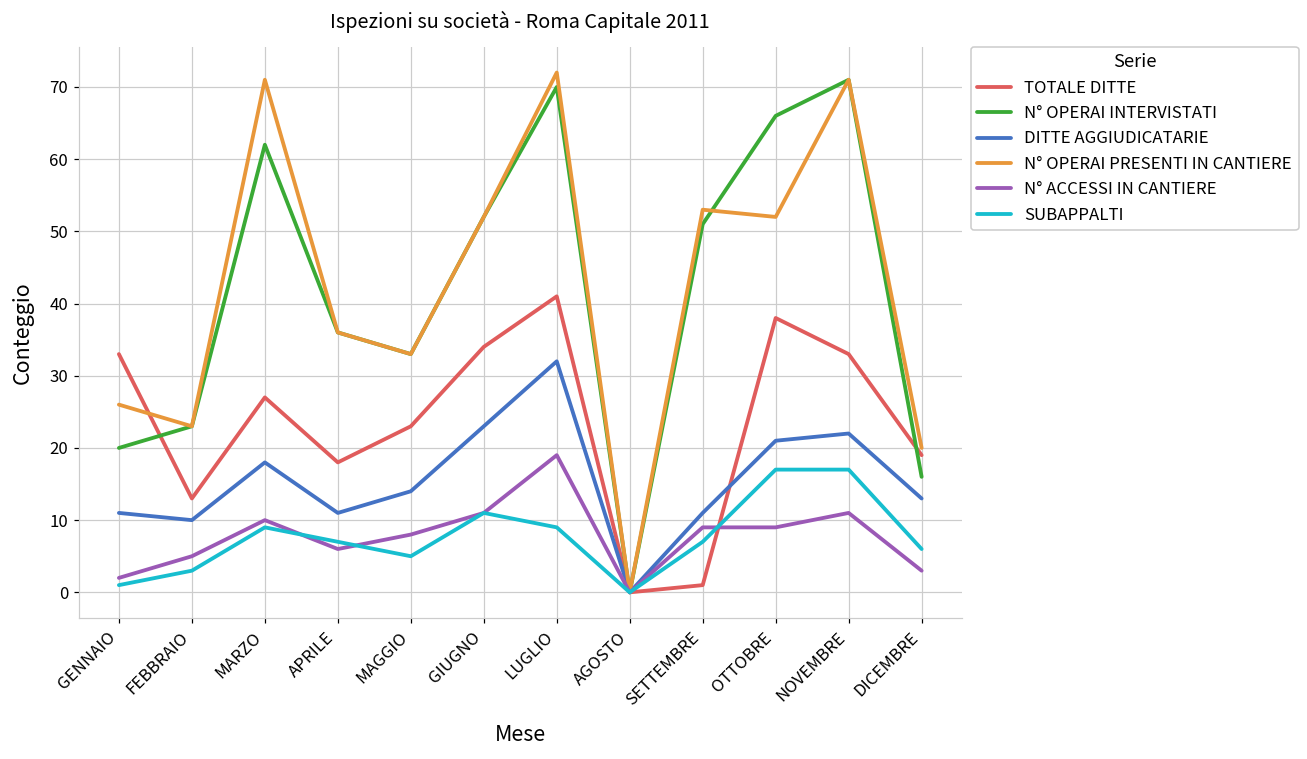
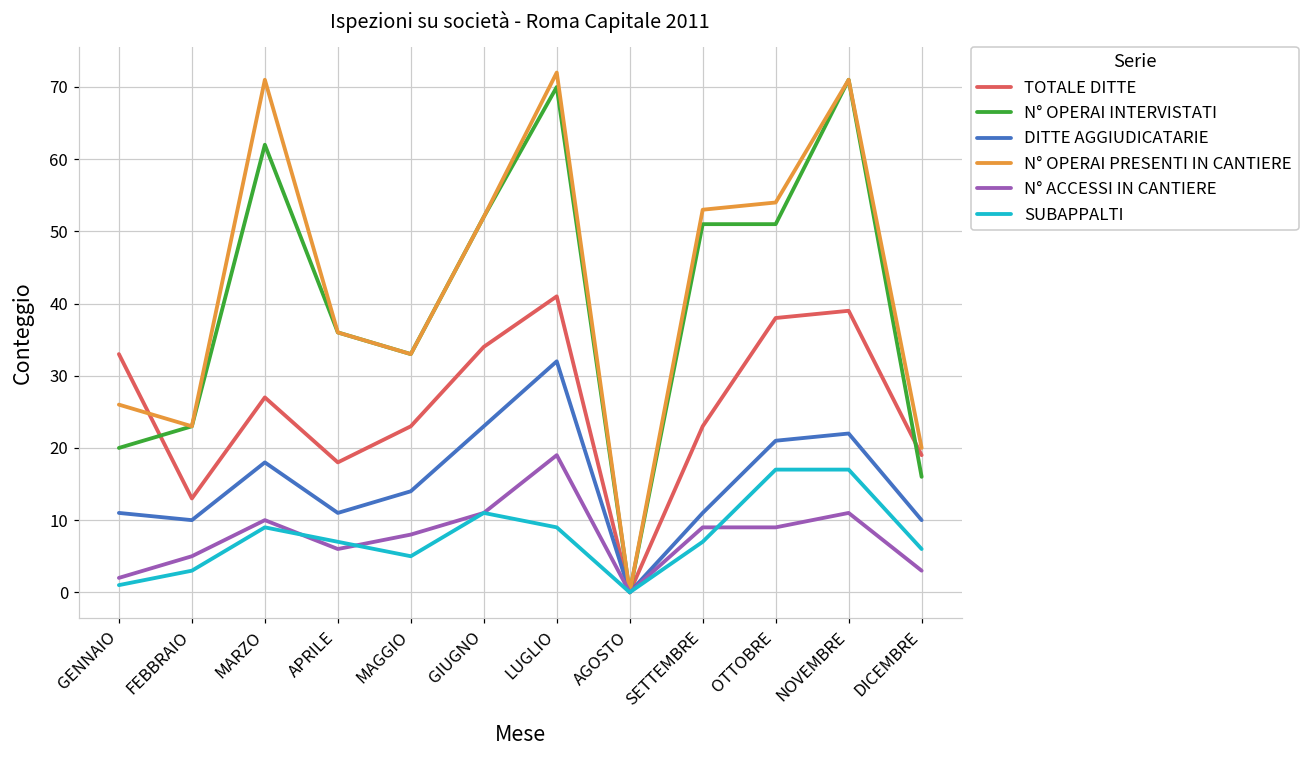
TOTALE DITTE, SETTEMBRE: 1 -> 23
N° OPERAI INTERVISTATI, OTTOBRE: 66 -> 51
N° OPERAI PRESENTI IN CANTIERE, OTTOBRE: 52 -> 54
TOTALE DITTE, NOVEMBRE: 33 -> 39
DITTE AGGIUDICATARIE, DICEMBRE: 13 -> 10
